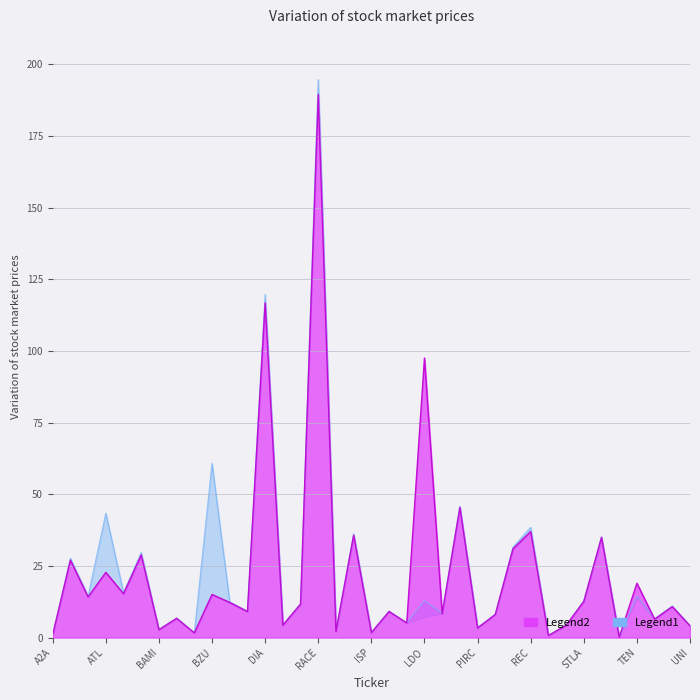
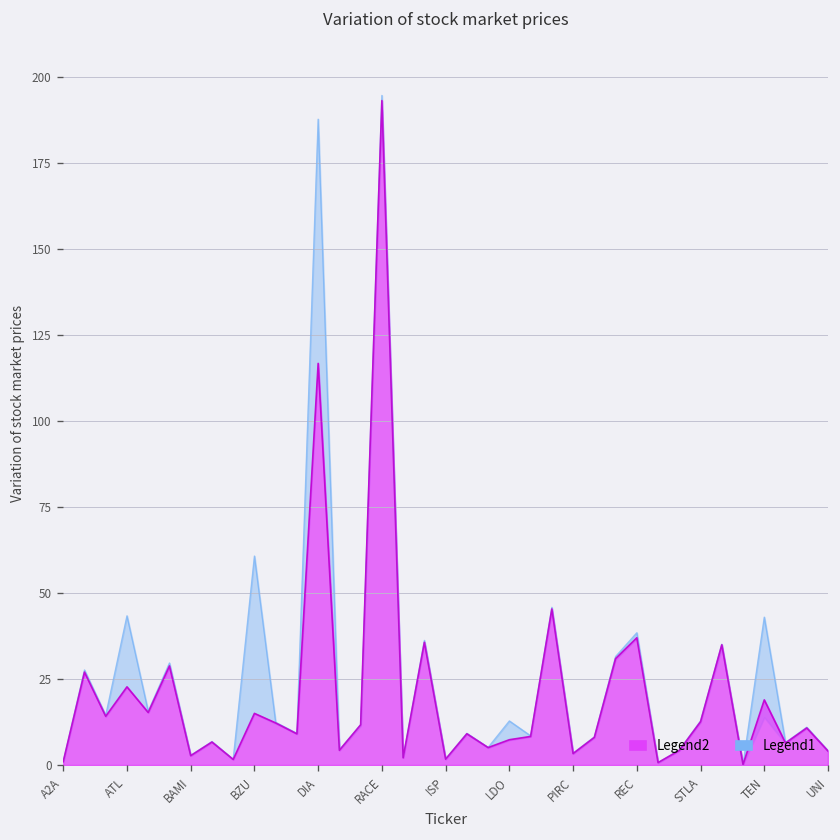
Legend1, DIA: 120 -> 188
Legend2, RACE: 190 -> 193
Legend2, LDO: 98 -> 7
Legend1, TEN: 15 -> 43
